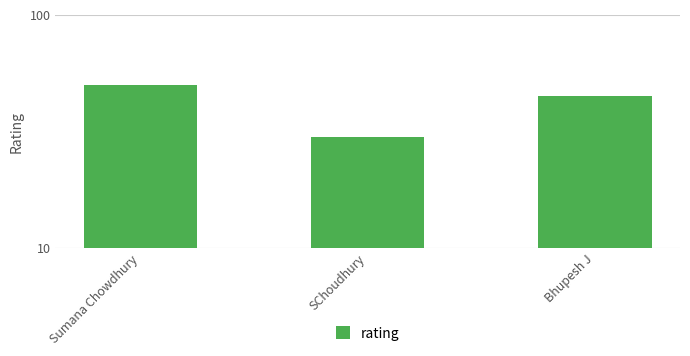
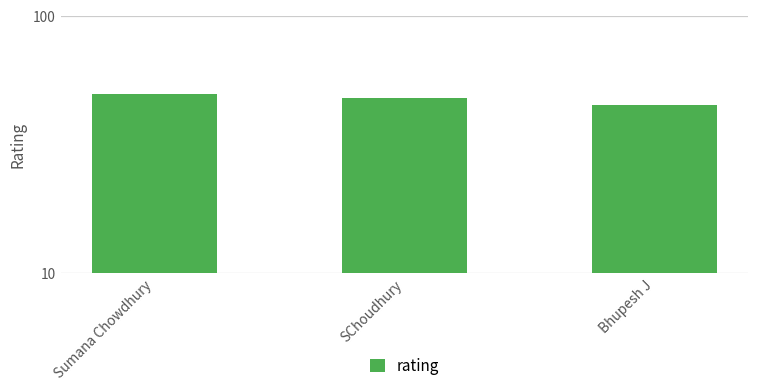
SChoudhury: 30 -> 48
